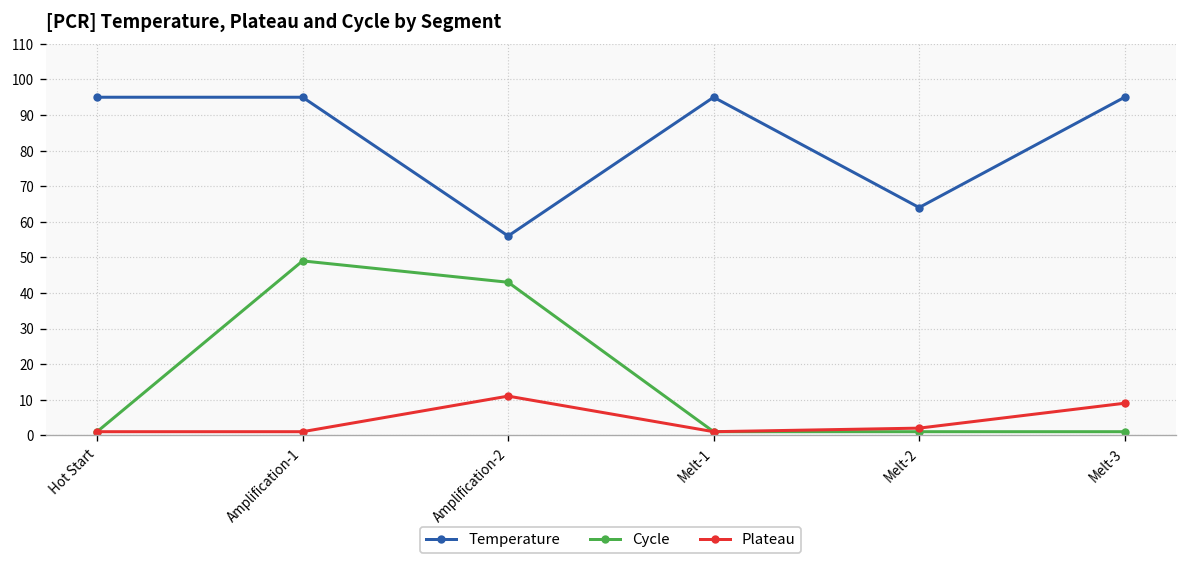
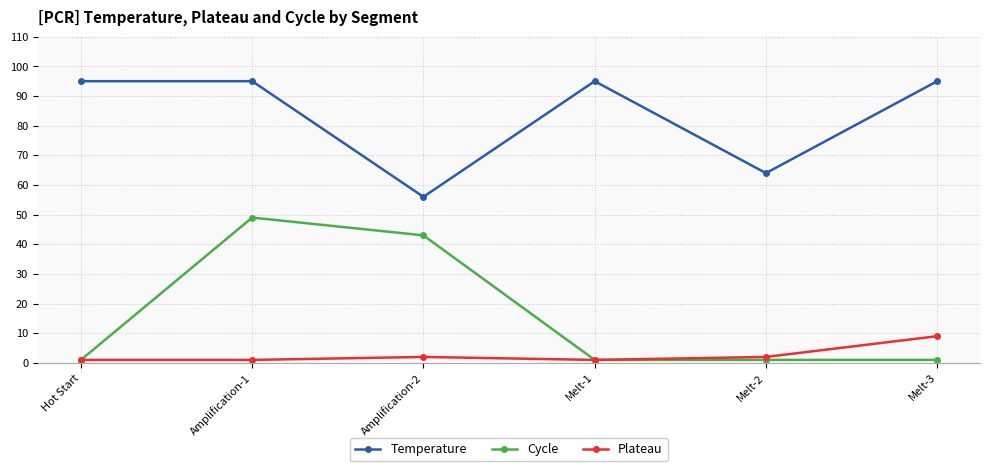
Plateau, Amplification-2: 11 -> 2
